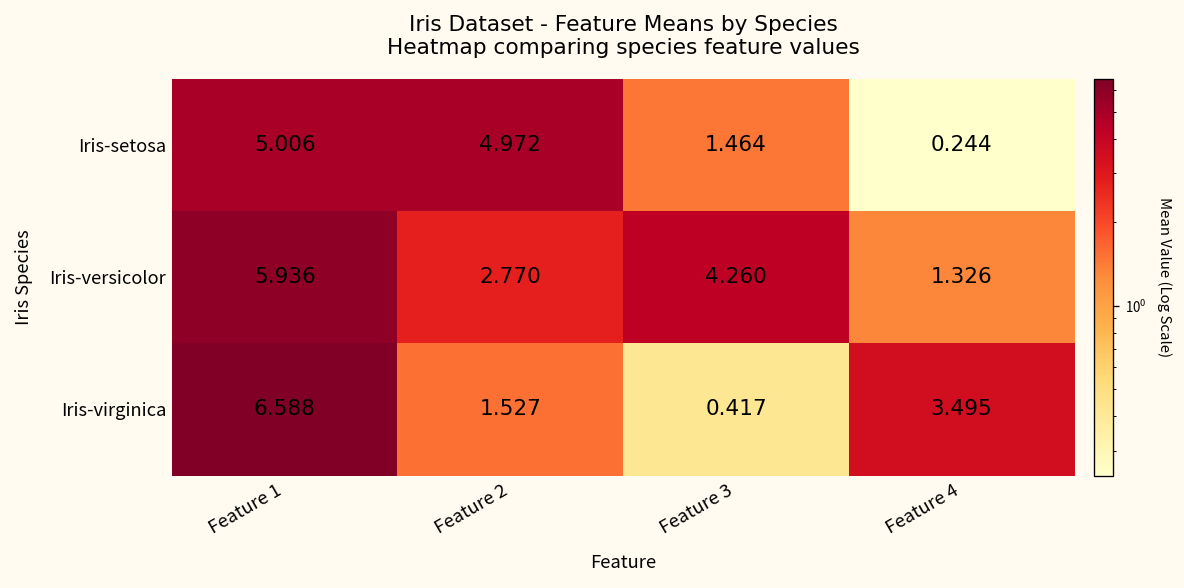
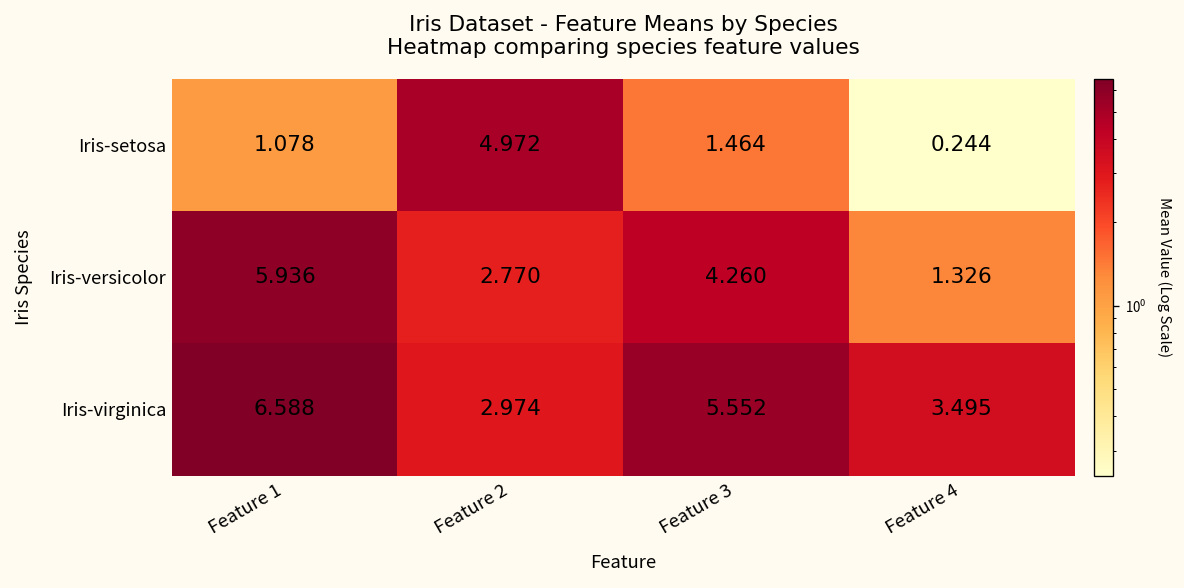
Iris-setosa, Feature 1: 5.006 -> 1.078
Iris-virginica, Feature 2: 1.527 -> 2.974
Iris-virginica, Feature 3: 0.417 -> 5.552
